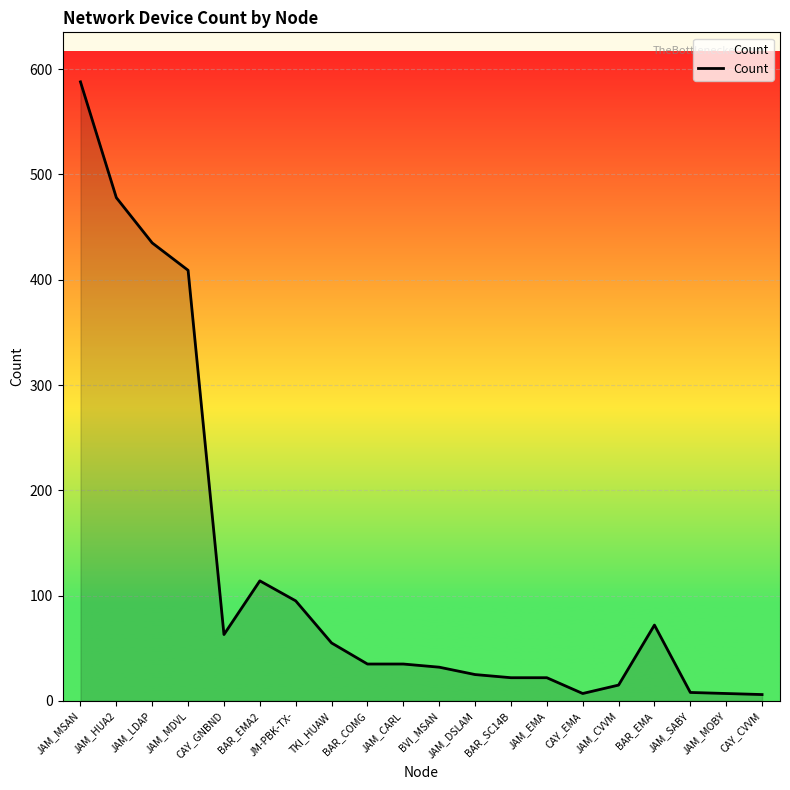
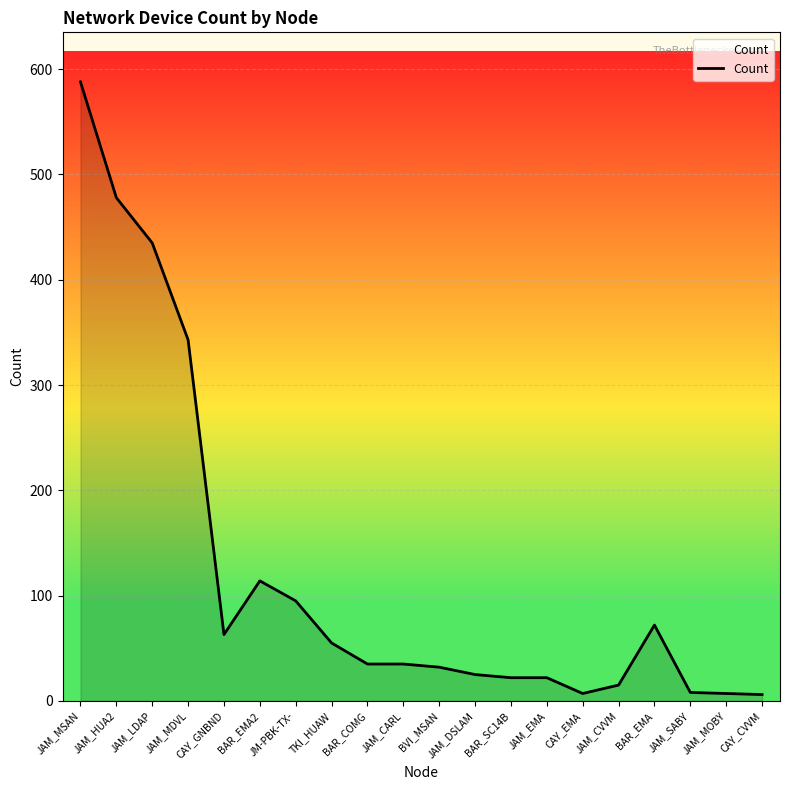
JAM_MDVL: 409 -> 343
